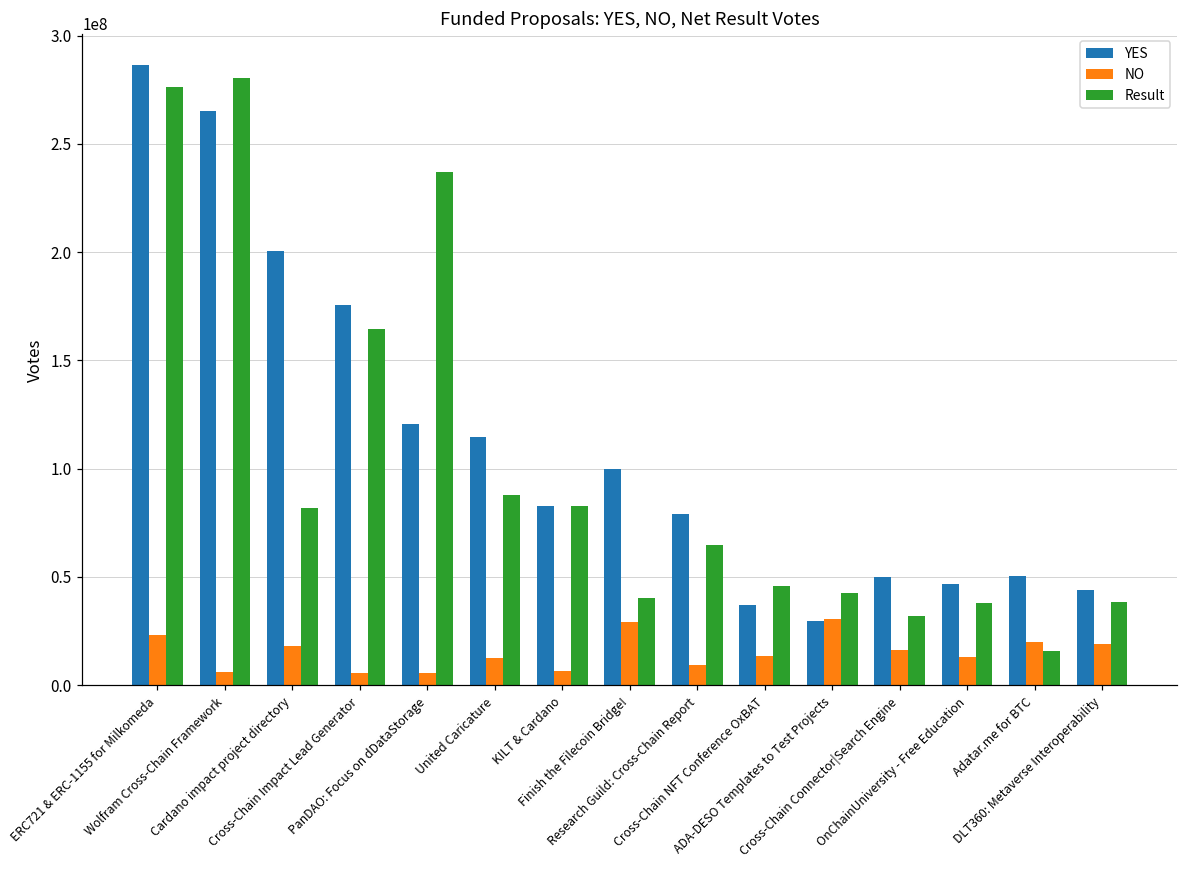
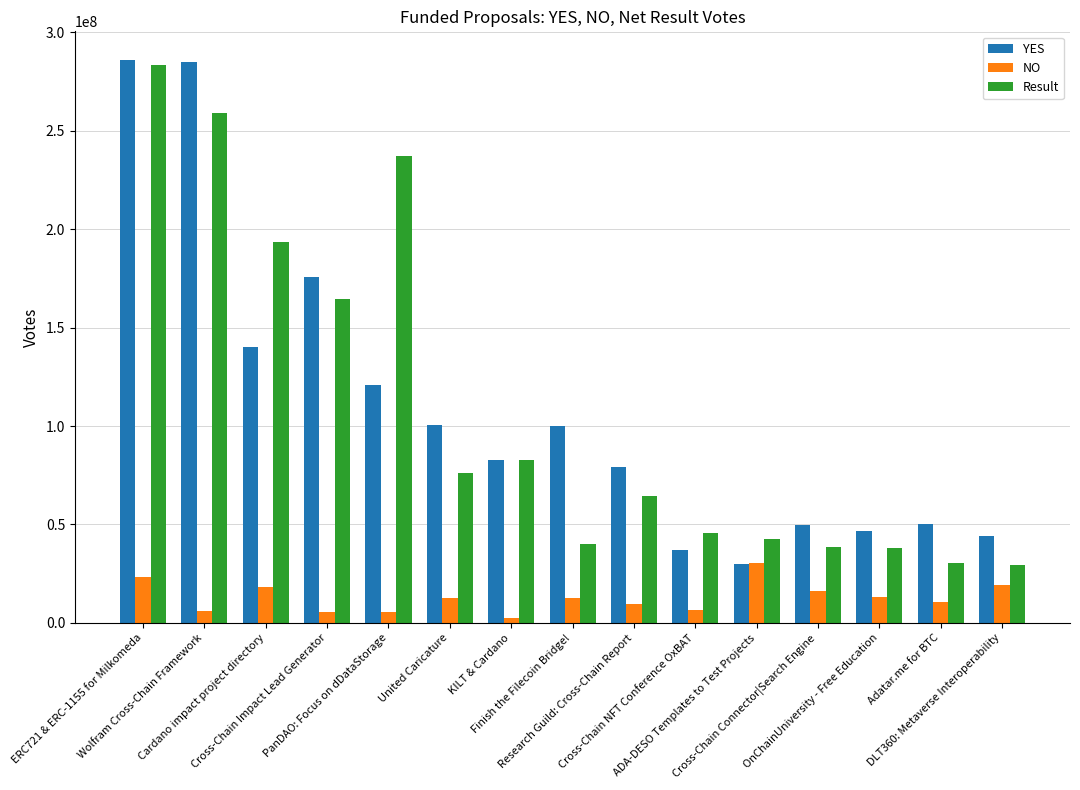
Result, ERC721 & ERC-1155 for Milkomeda: 276000000 -> 284000000
YES, Wolfram Cross-Chain Framework: 265000000 -> 285000000
Result, Wolfram Cross-Chain Framework: 281000000 -> 259000000
YES, Cardano impact project directory: 201000000 -> 140000000
Result, Cardano impact project directory: 82000000 -> 193000000
YES, United Caricature: 115000000 -> 100000000
Result, United Caricature: 88000000 -> 76000000
NO, KILT & Cardano: 6000000 -> 2000000
NO, Finish the Filecoin Bridge!: 29000000 -> 13000000
NO, Cross-Chain NFT Conference OxBAT: 13000000 -> 6000000
Result, Cross-Chain Connector|Search Engine: 32000000 -> 39000000
NO, Adatar.me for BTC: 20000000 -> 11000000
Result, Adatar.me for BTC: 16000000 -> 31000000
Result, DLT360: Metaverse Interoperability: 39000000 -> 29000000
